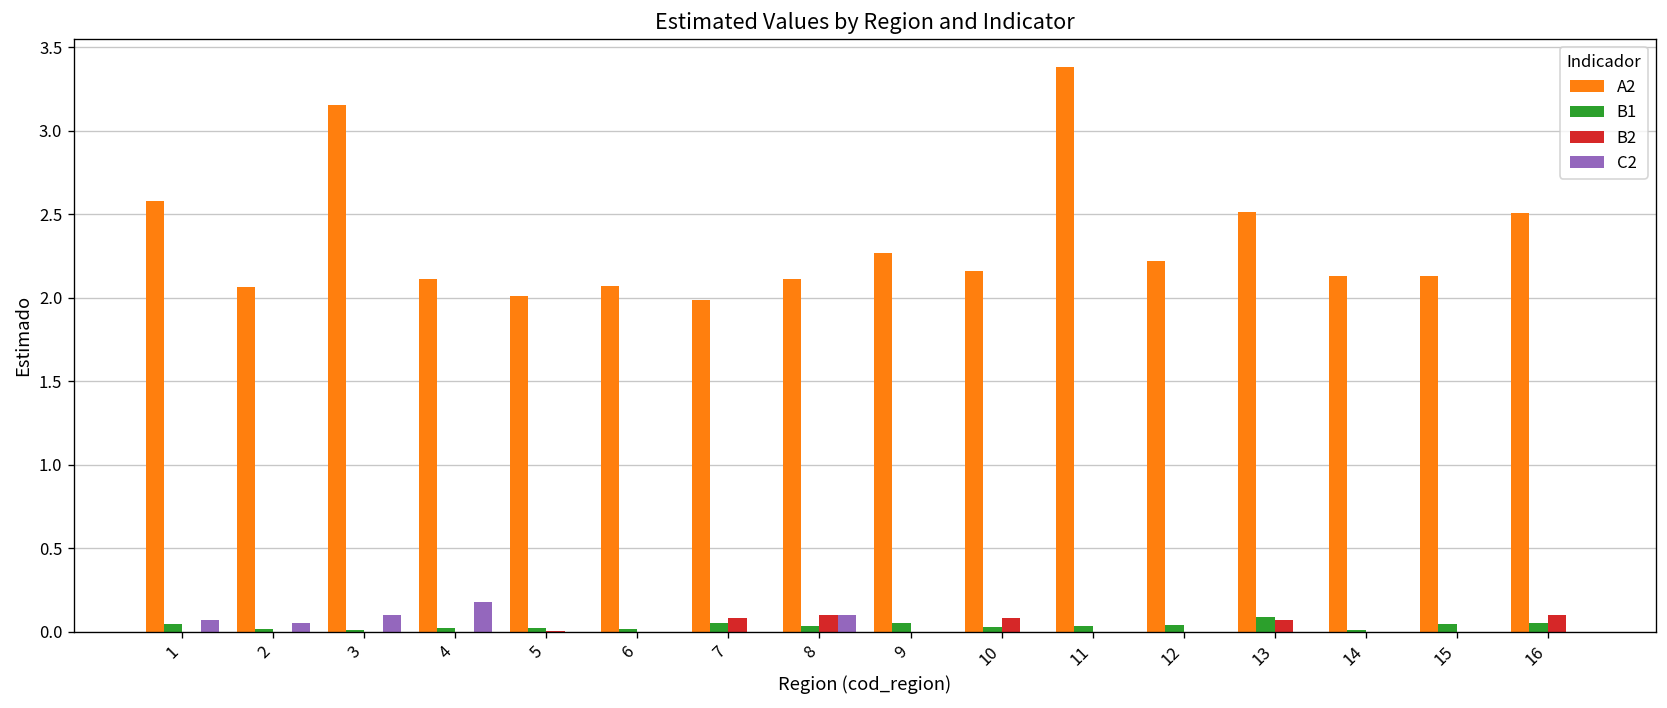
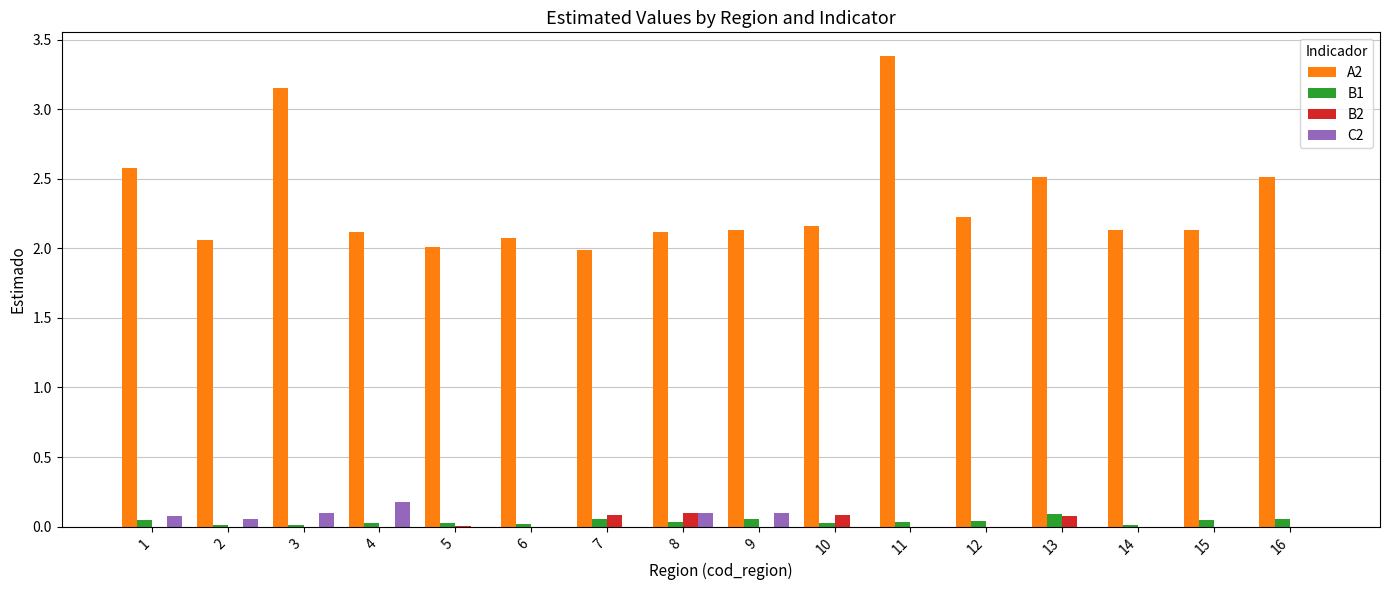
A2, 9: 2.27 -> 2.13
C2, 9: 0.0 -> 0.1
B2, 16: 0.1 -> 0.0
